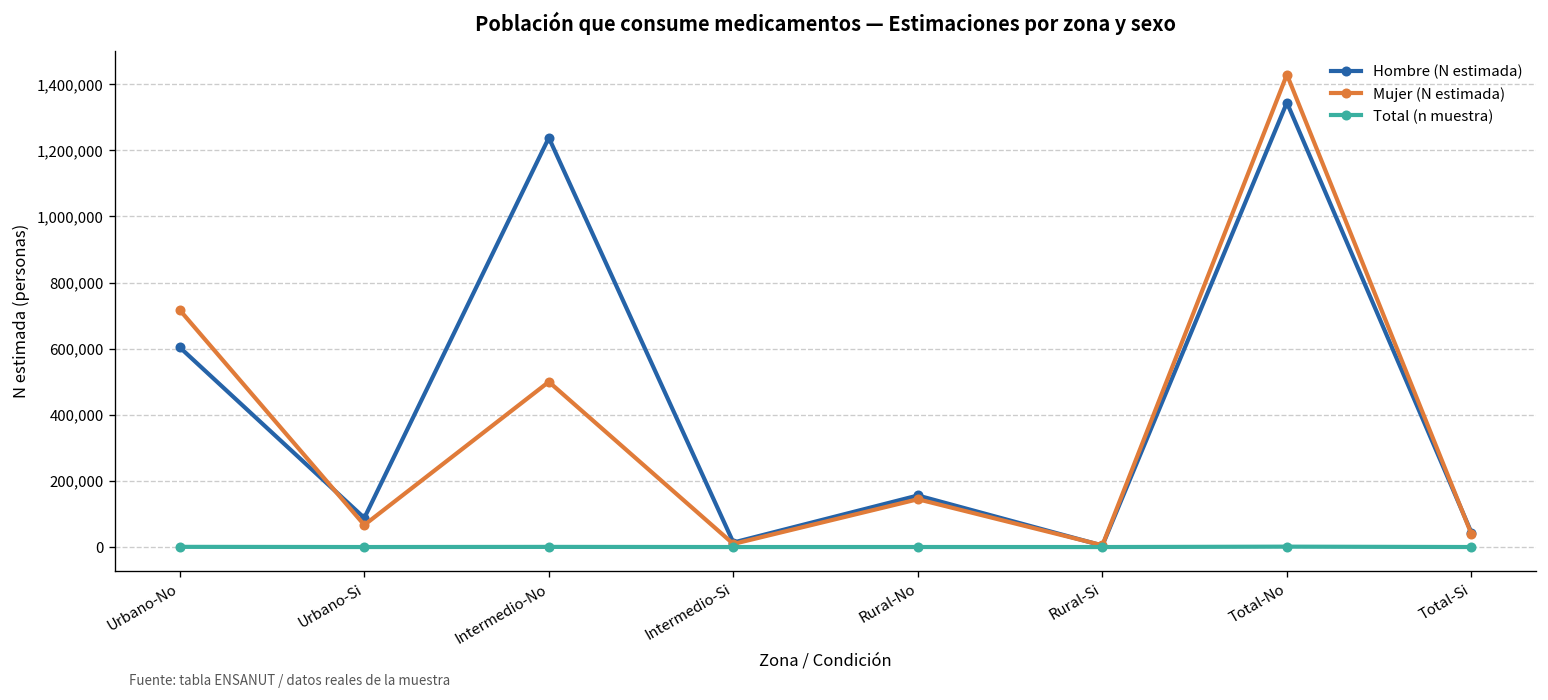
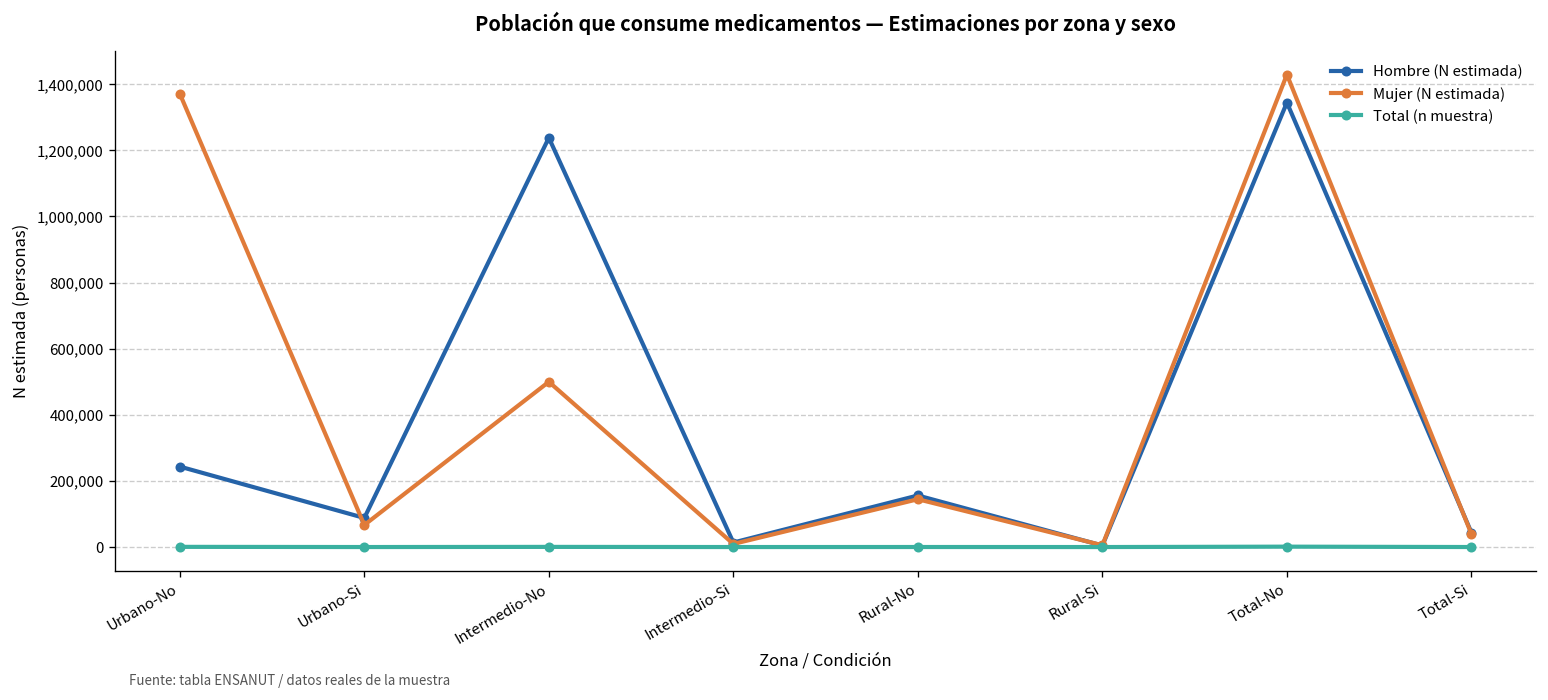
Hombre (N estimada), Urbano-No: 600,000 -> 240,000
Mujer (N estimada), Urbano-No: 720,000 -> 1,370,000
